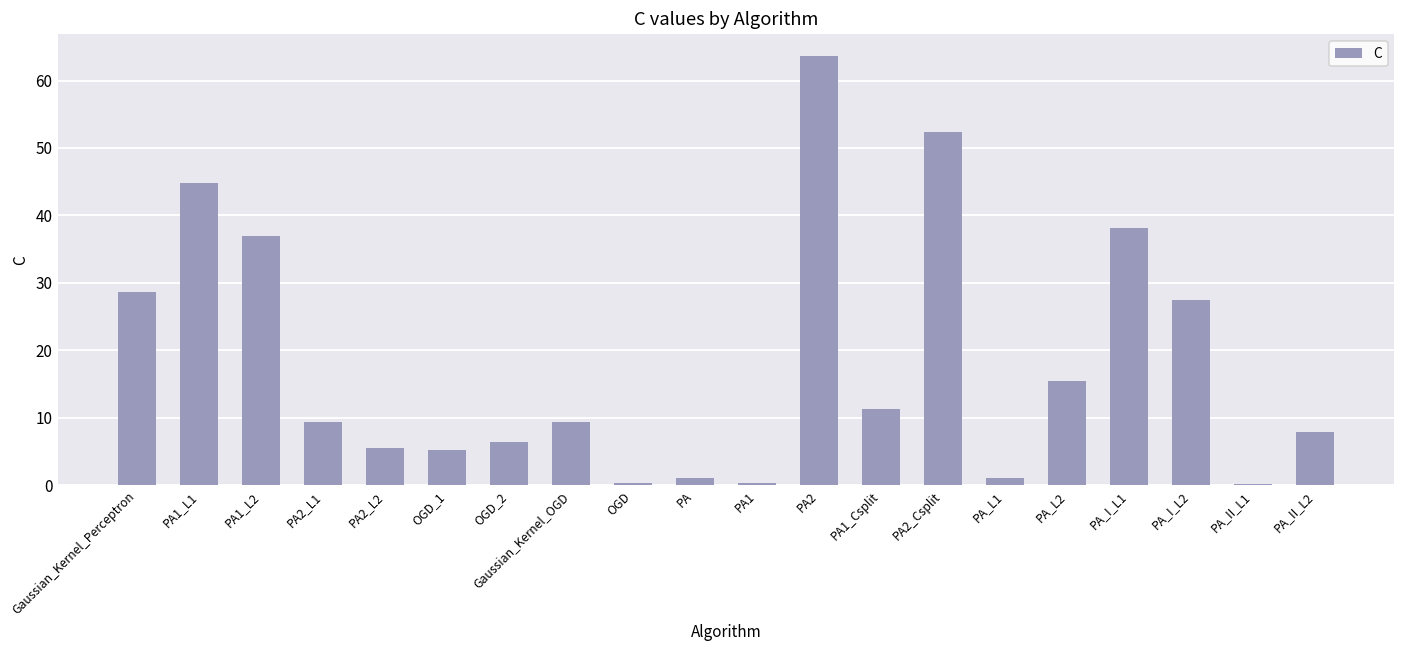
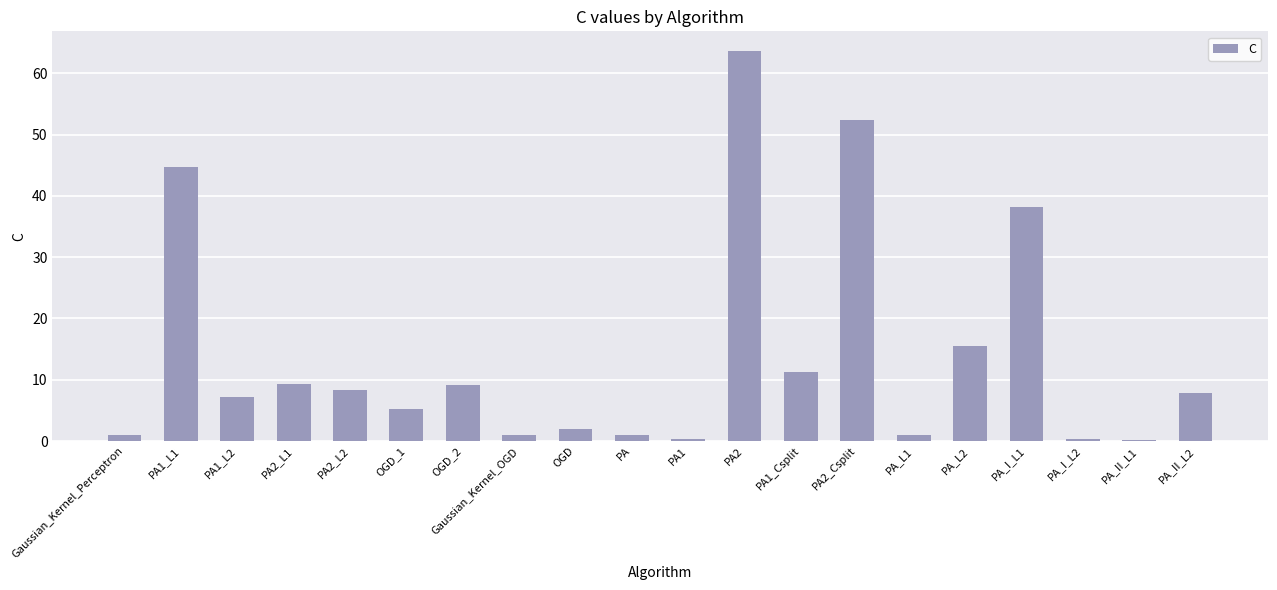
Gaussian_Kernel_Perceptron: 29 -> 1
PA1_L2: 37 -> 7
PA2_L2: 6 -> 8
OGD_2: 6 -> 9
Gaussian_Kernel_OGD: 9 -> 1
OGD: 0 -> 2
PA_I_L2: 27 -> 0
